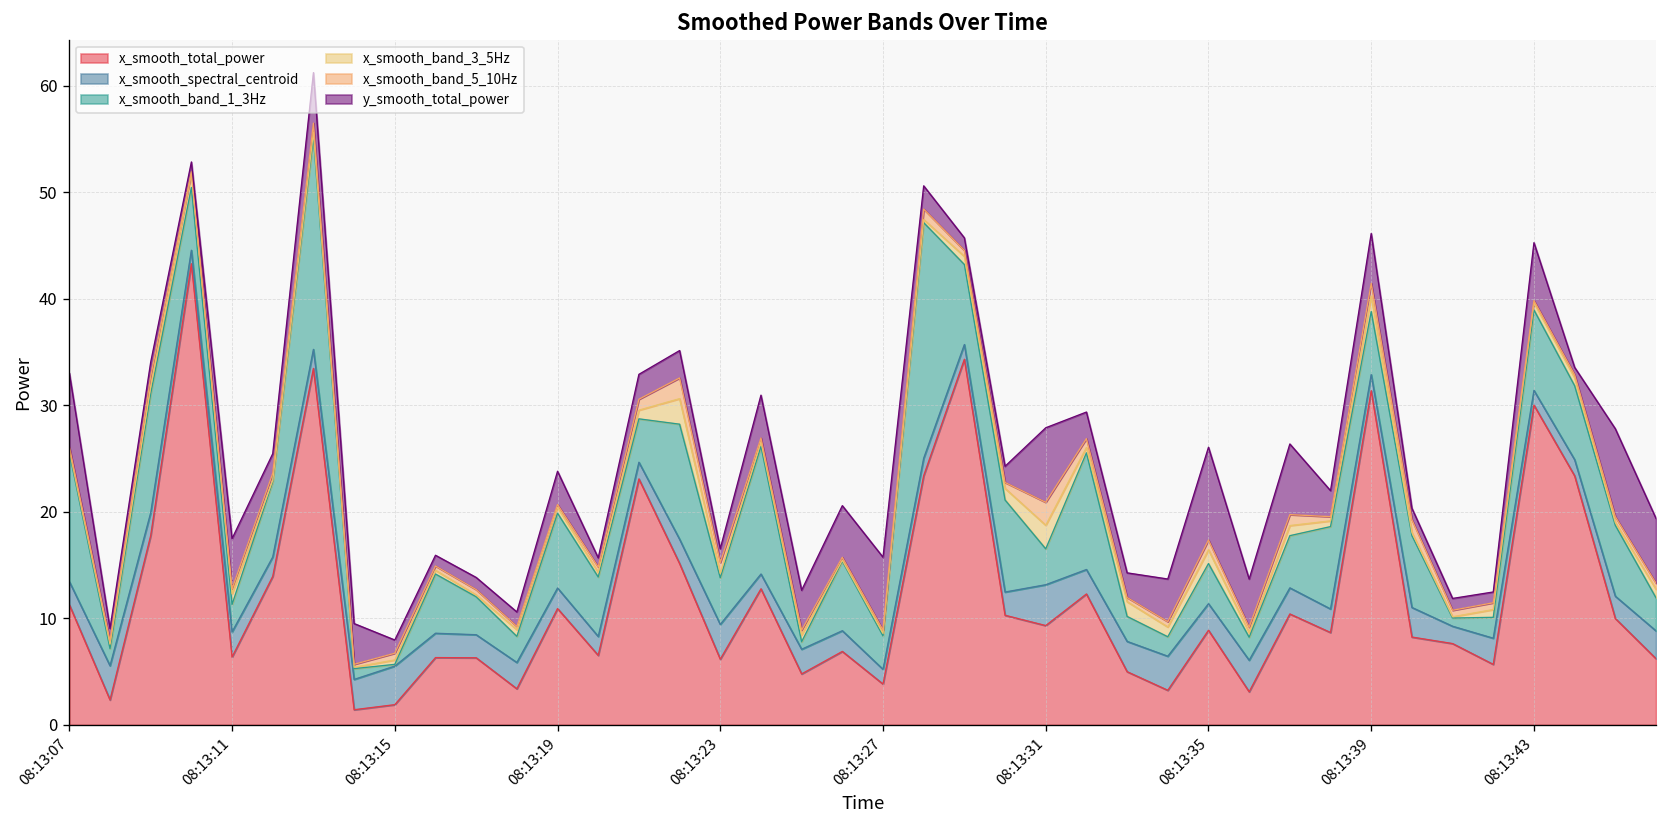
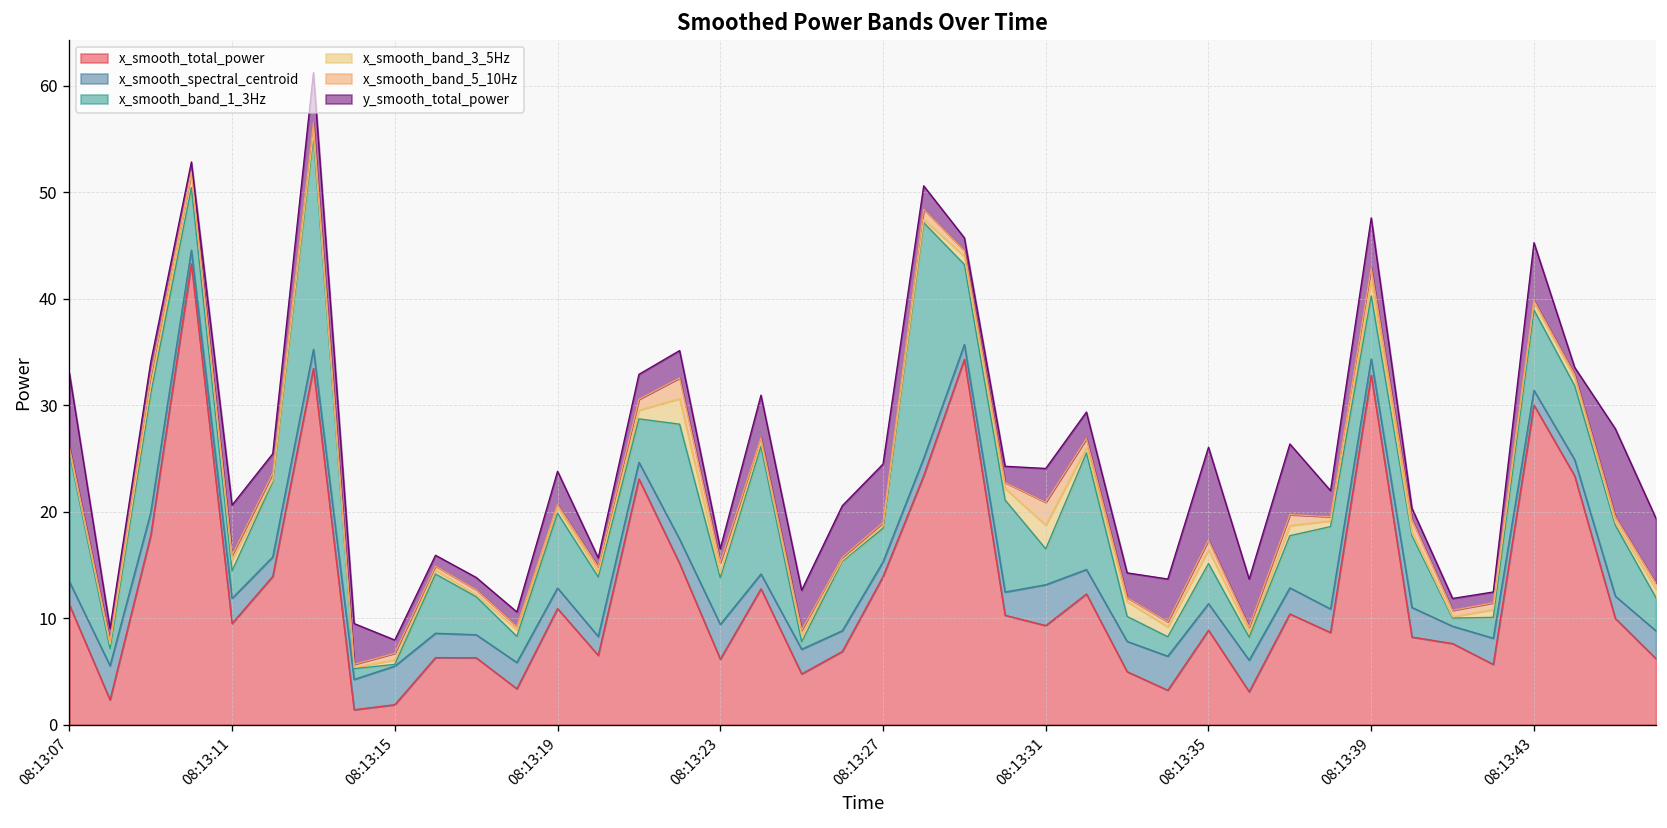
x_smooth_total_power, 08:13:11: 6 -> 10
x_smooth_total_power, 08:13:27: 4 -> 14
y_smooth_total_power, 08:13:27: 7 -> 5
y_smooth_total_power, 08:13:31: 7 -> 3
x_smooth_total_power, 08:13:39: 31 -> 33
